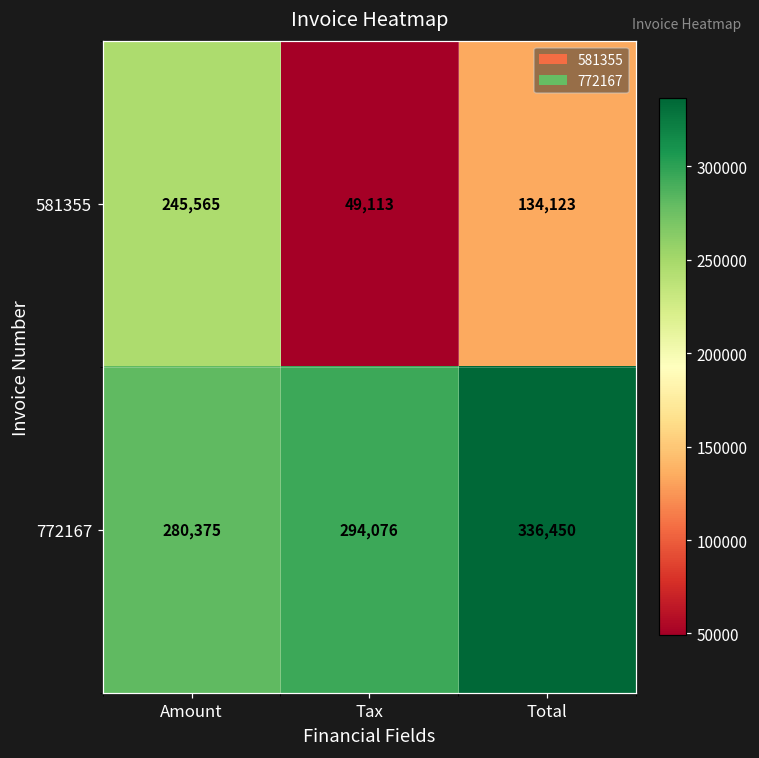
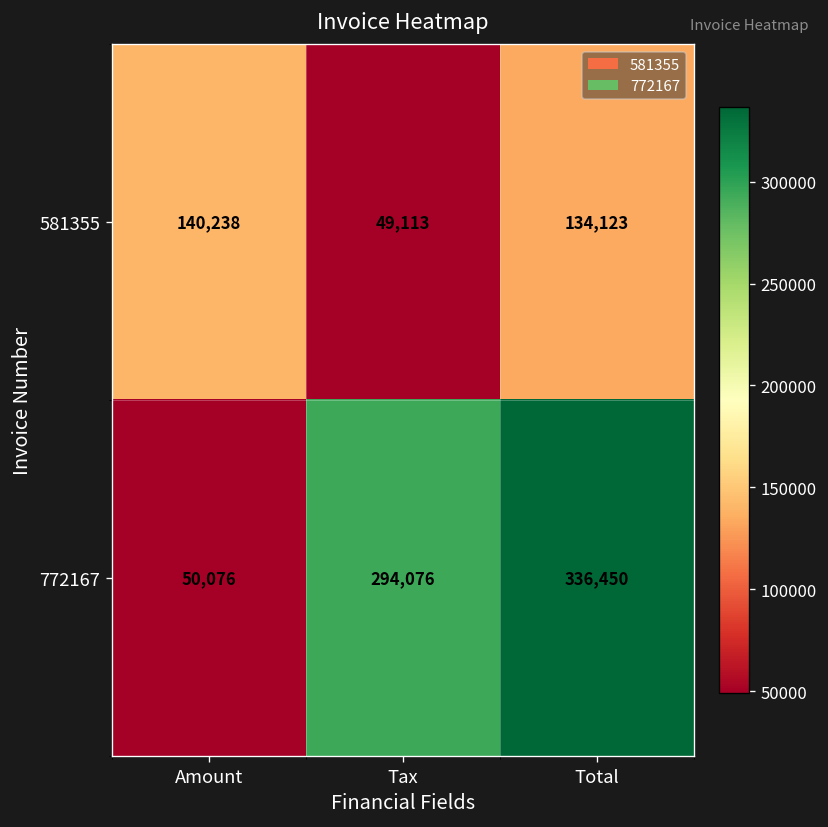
581355, Amount: 245,565 -> 140,238
772167, Amount: 280,375 -> 50,076
